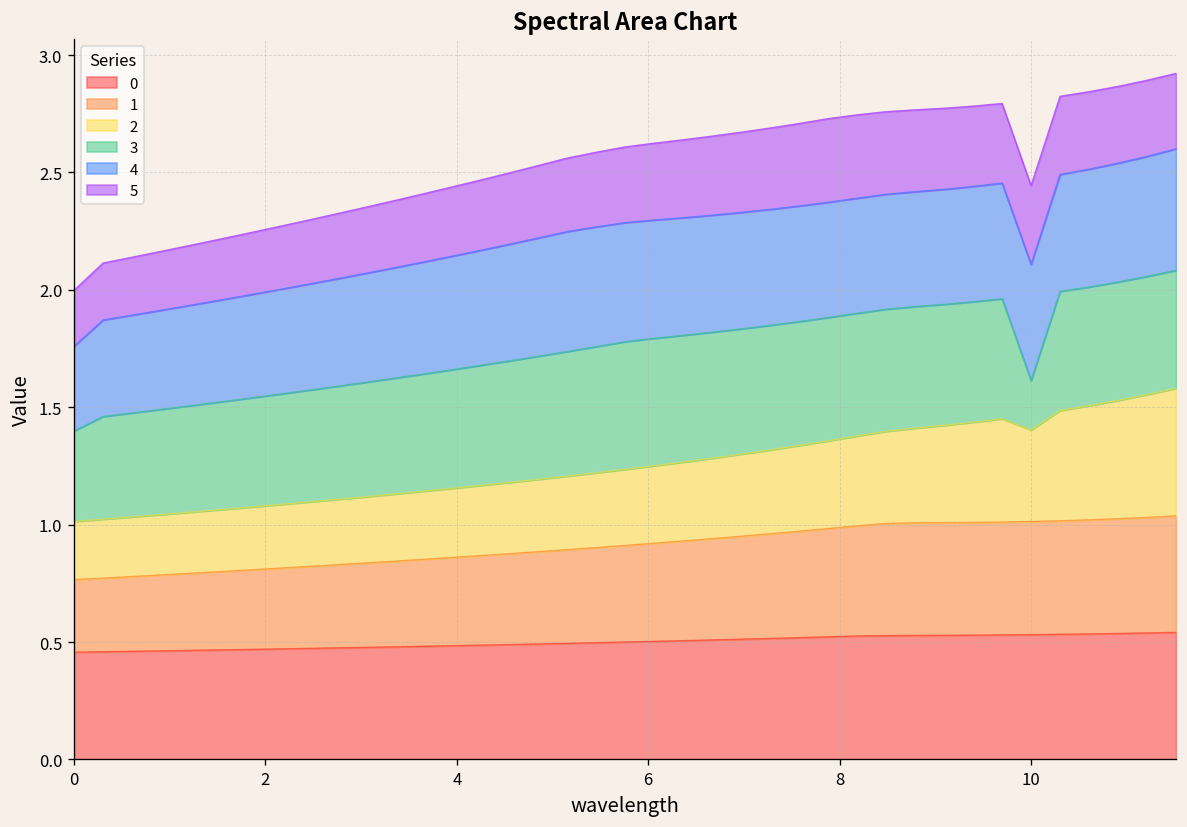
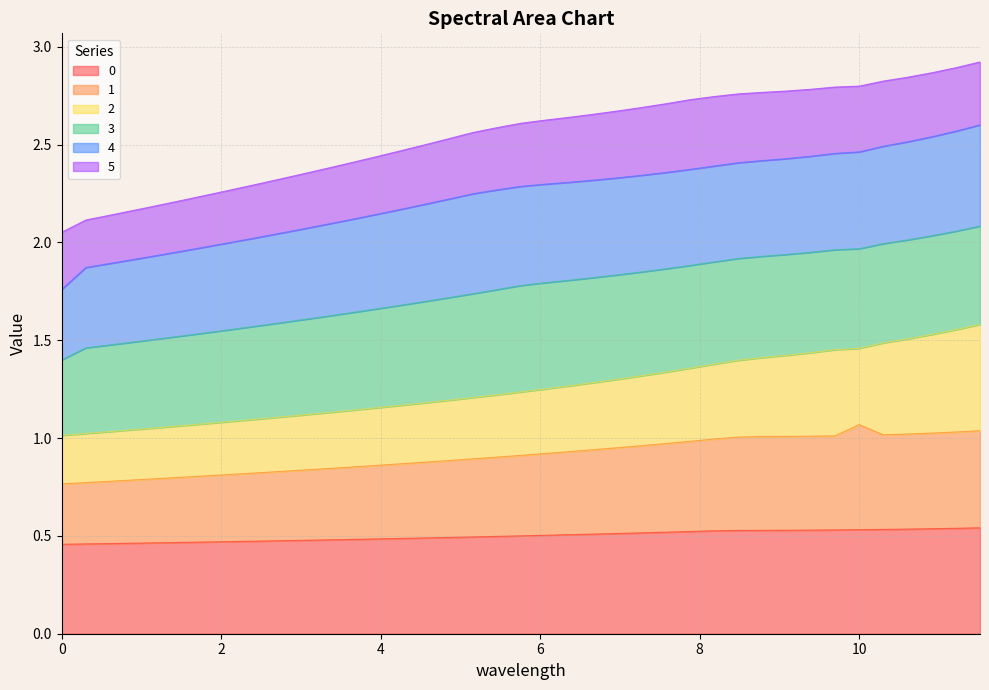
5, 0: 0.24 -> 0.29
1, 10: 0.48 -> 0.54
3, 10: 0.21 -> 0.51
